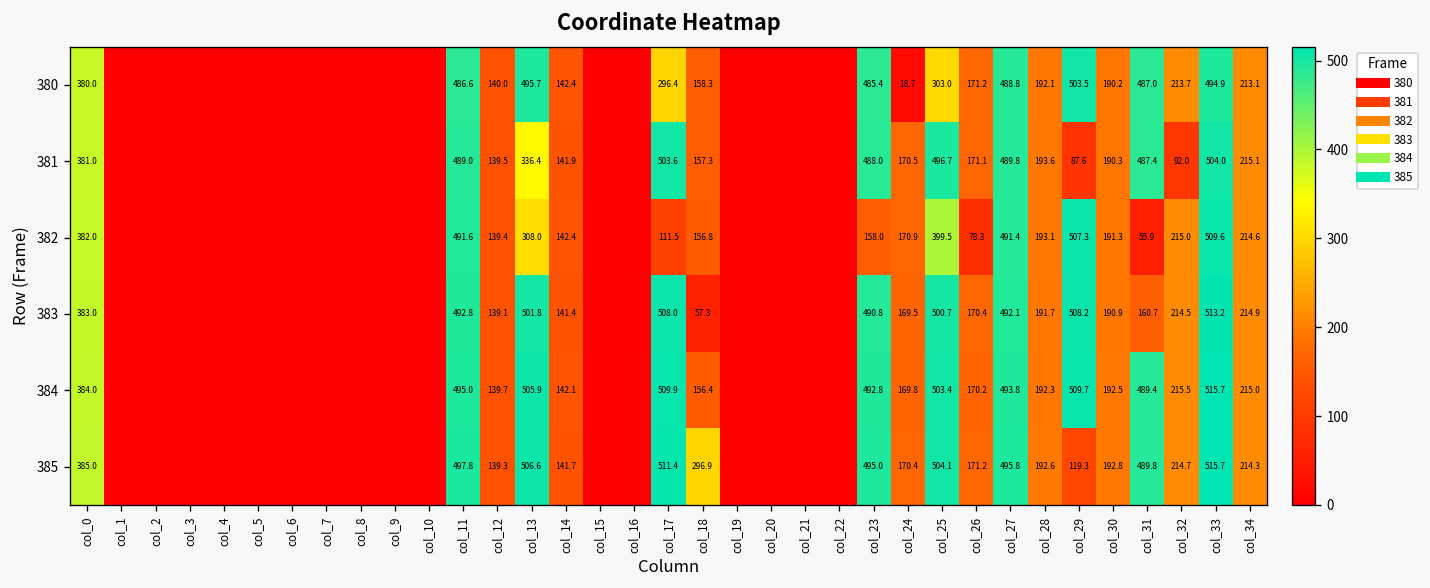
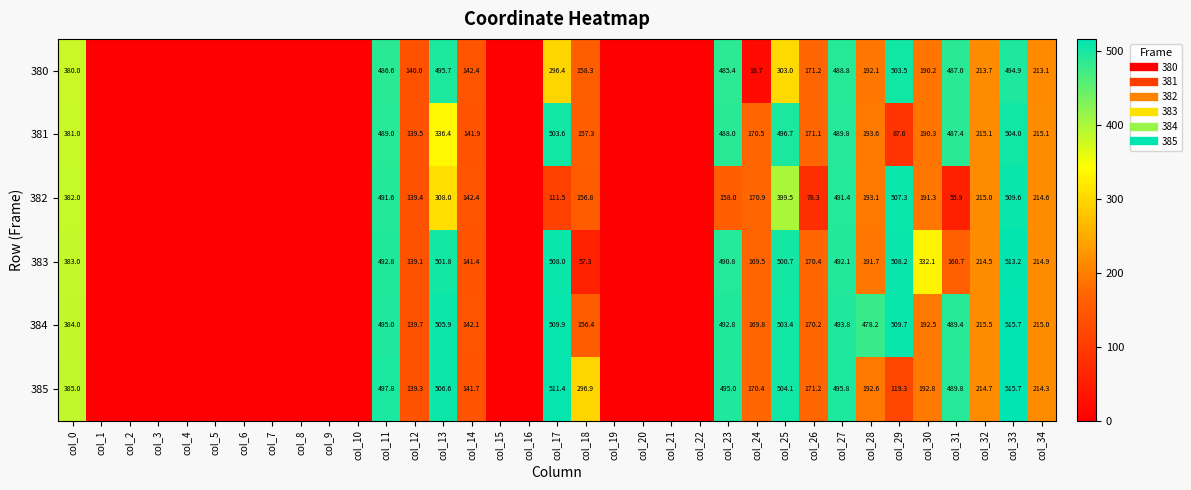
381, col_32: 92.0 -> 215.1
383, col_30: 190.9 -> 332.1
384, col_28: 192.3 -> 478.2
